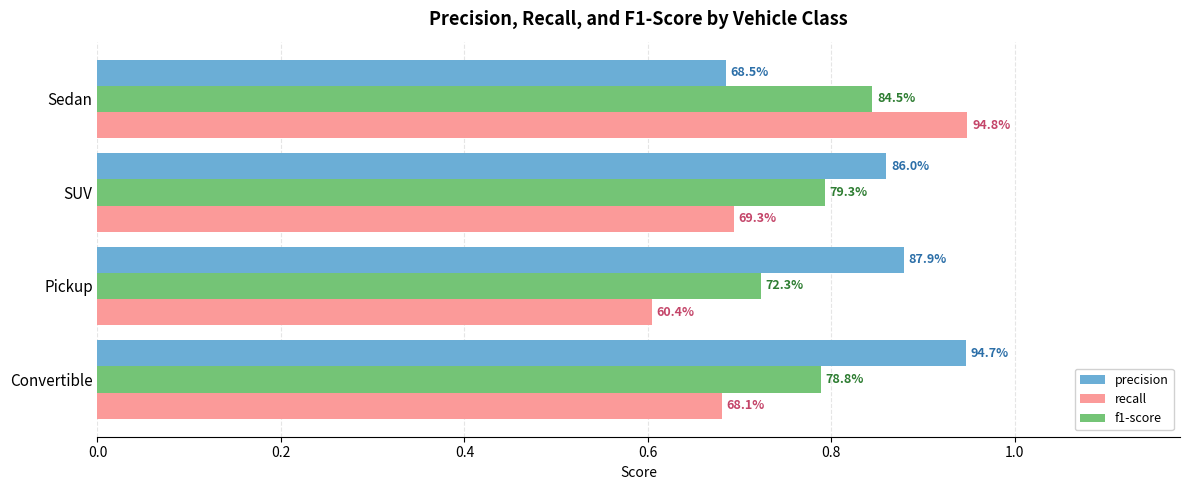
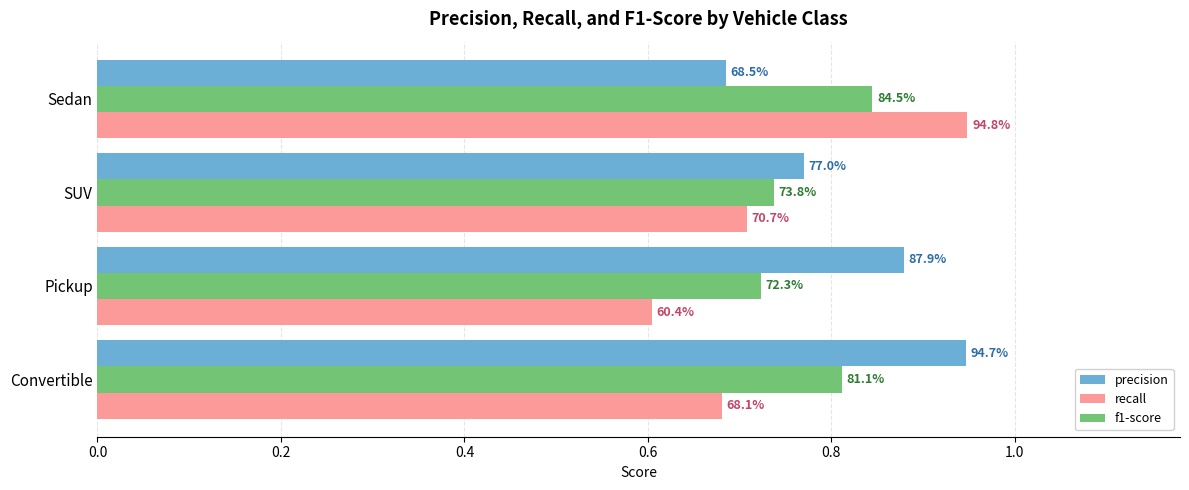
precision, SUV: 86.0% -> 77.0%
f1-score, SUV: 79.3% -> 73.8%
recall, SUV: 69.3% -> 70.7%
f1-score, Convertible: 78.8% -> 81.1%
